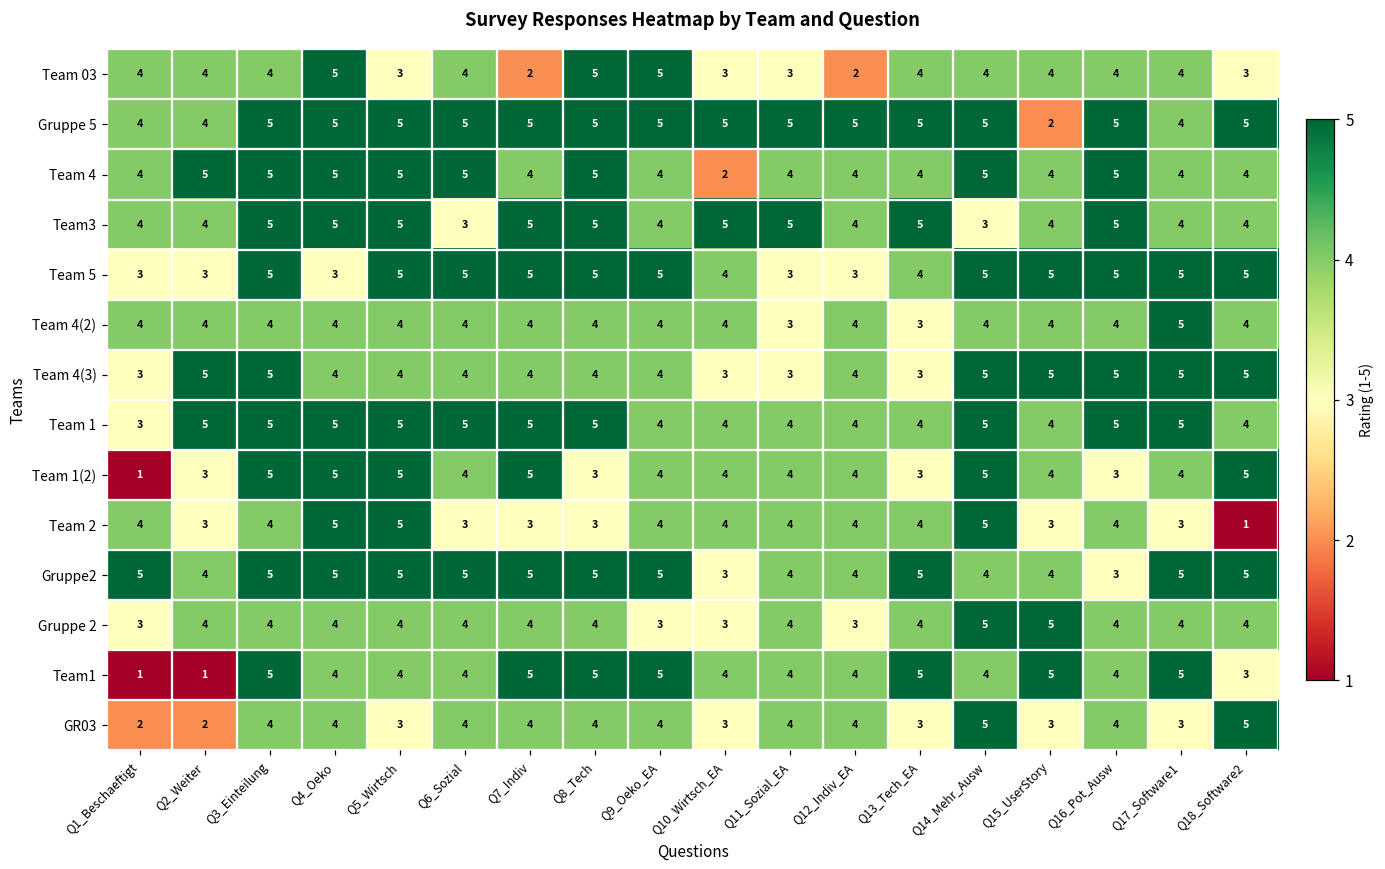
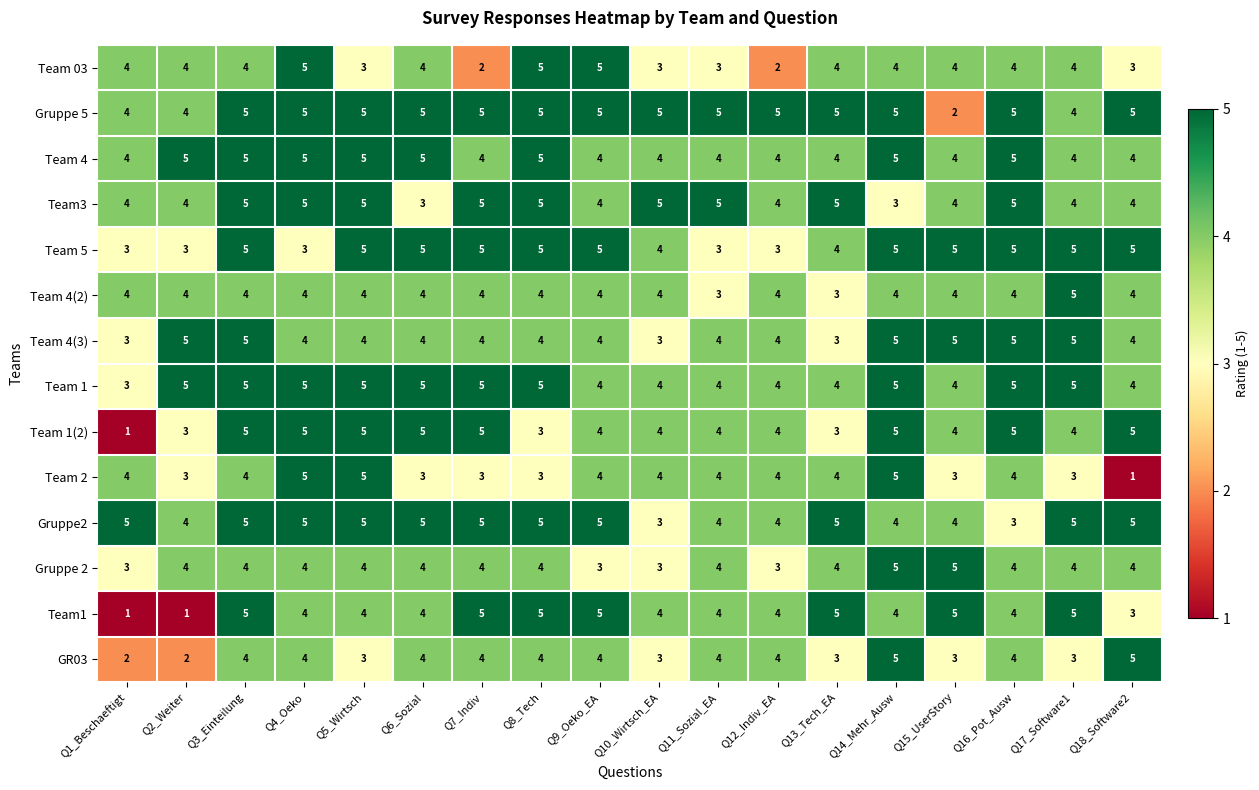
Team 4, Q10_Wirtsch_EA: 2 -> 4
Team 4(3), Q11_Sozial_EA: 3 -> 4
Team 4(3), Q18_Software2: 5 -> 4
Team 1(2), Q6_Sozial: 4 -> 5
Team 1(2), Q16_Pot_Ausw: 3 -> 5
